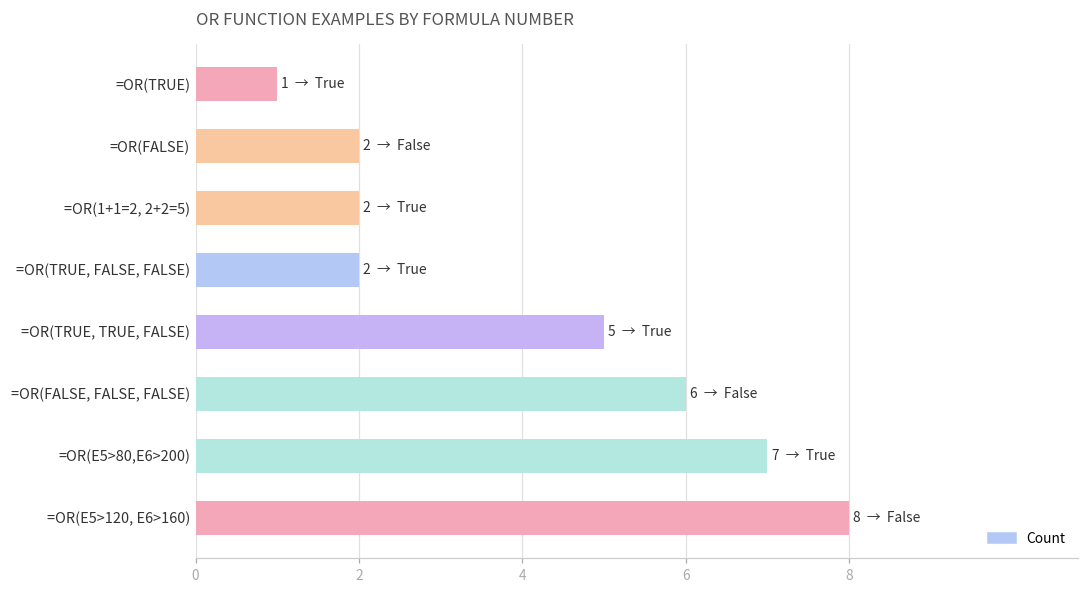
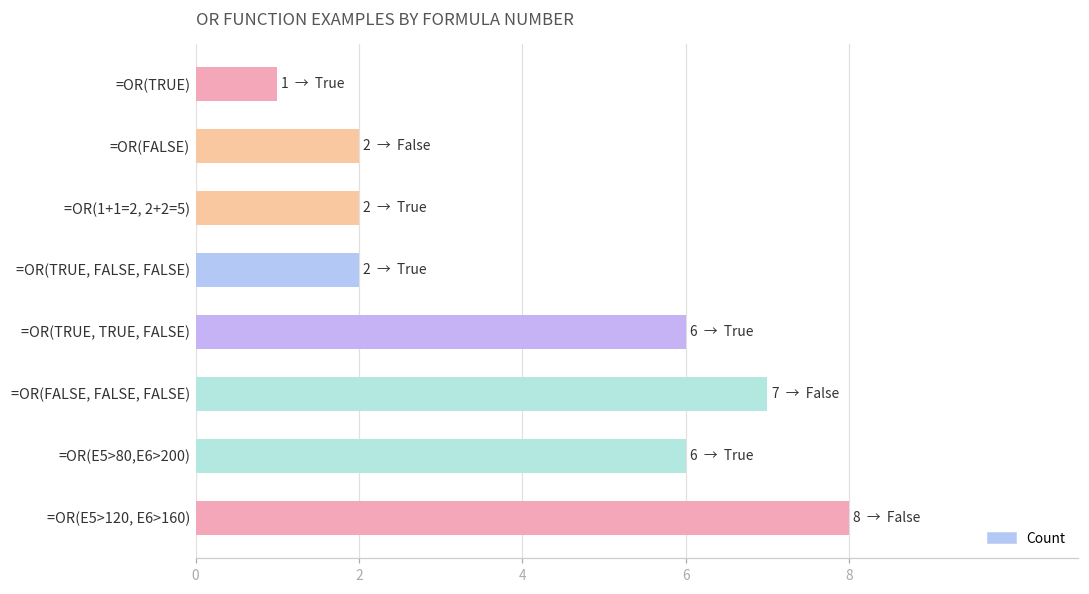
=OR(TRUE, TRUE, FALSE): 5 -> 6
=OR(FALSE, FALSE, FALSE): 6 -> 7
=OR(E5>80,E6>200): 7 -> 6
